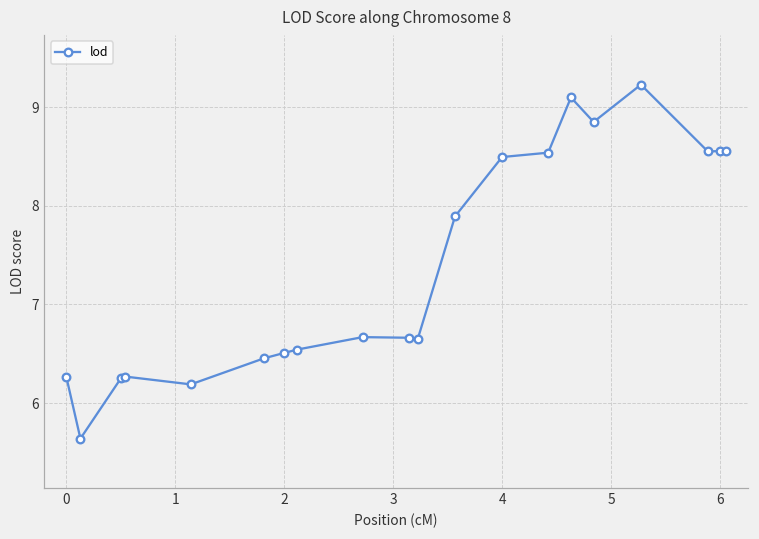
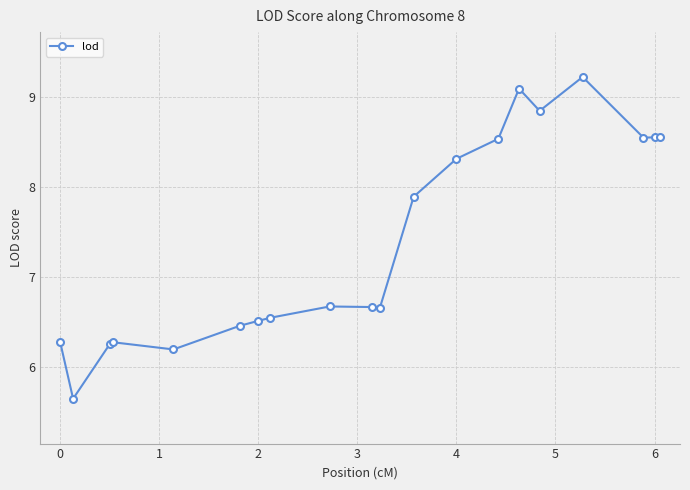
4: 8.5 -> 8.3
